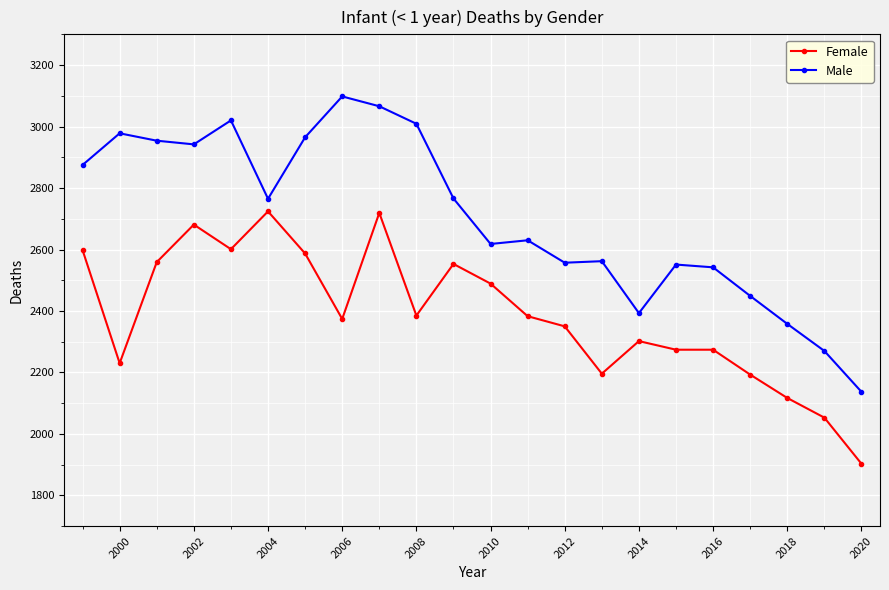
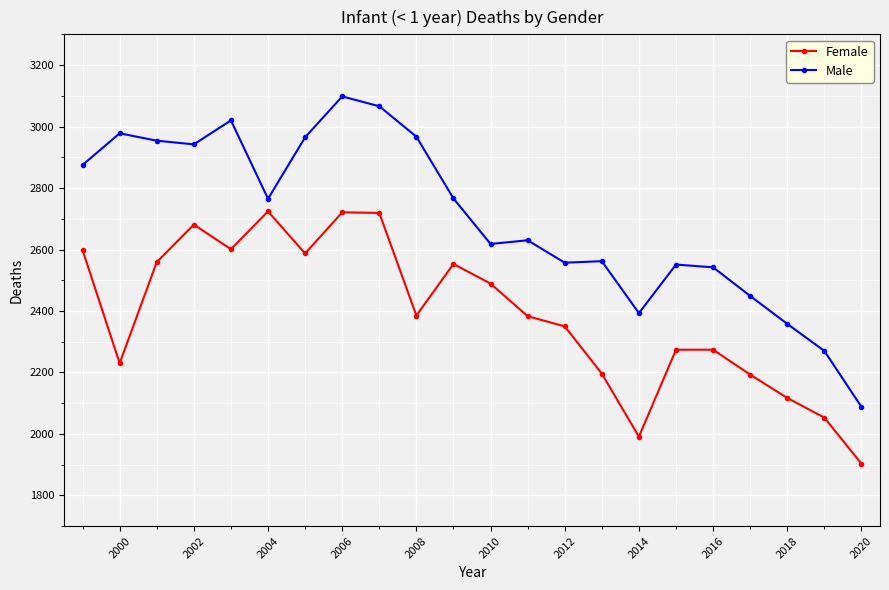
Female, 2006: 2370 -> 2720
Male, 2008: 3010 -> 2970
Female, 2014: 2300 -> 1990
Male, 2020: 2140 -> 2090
